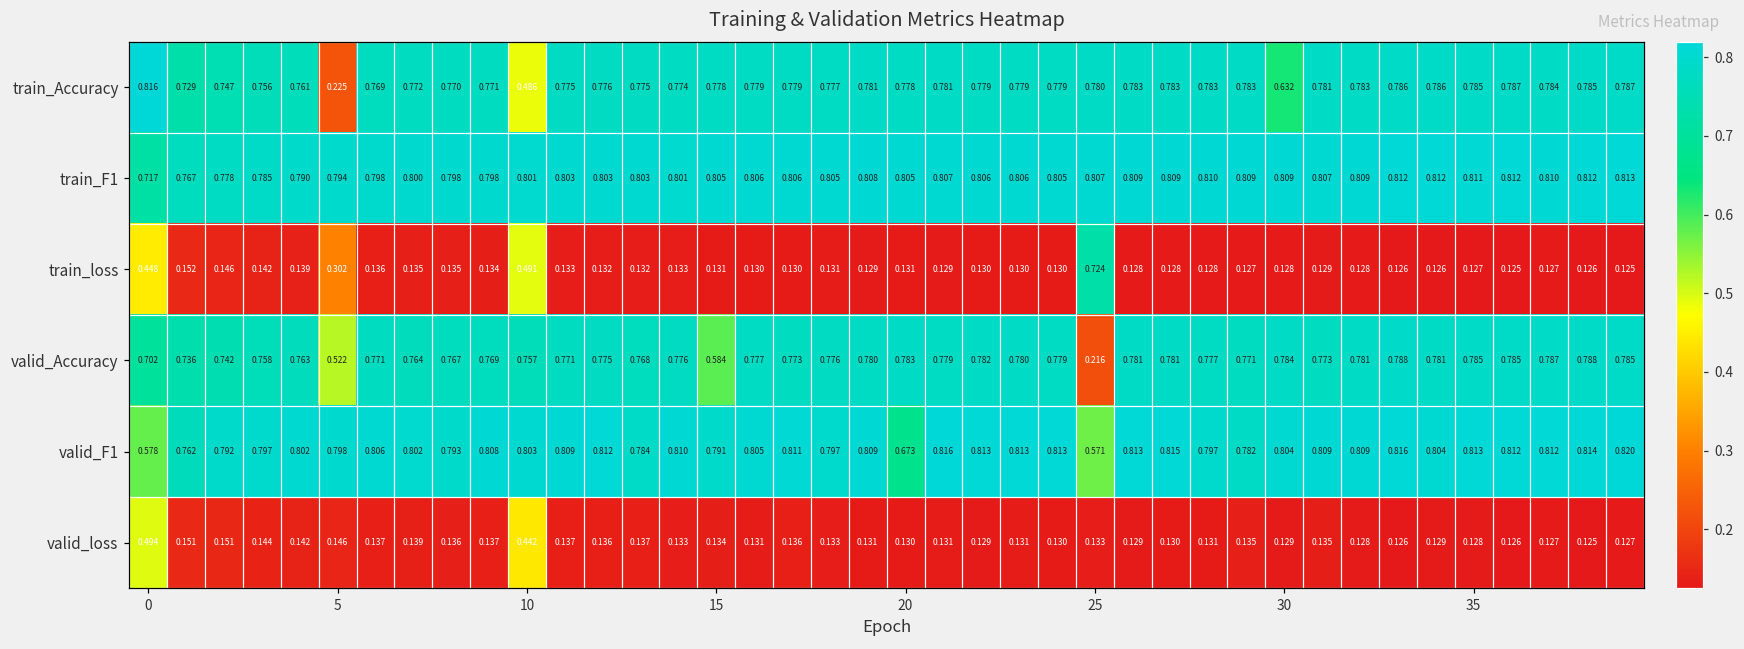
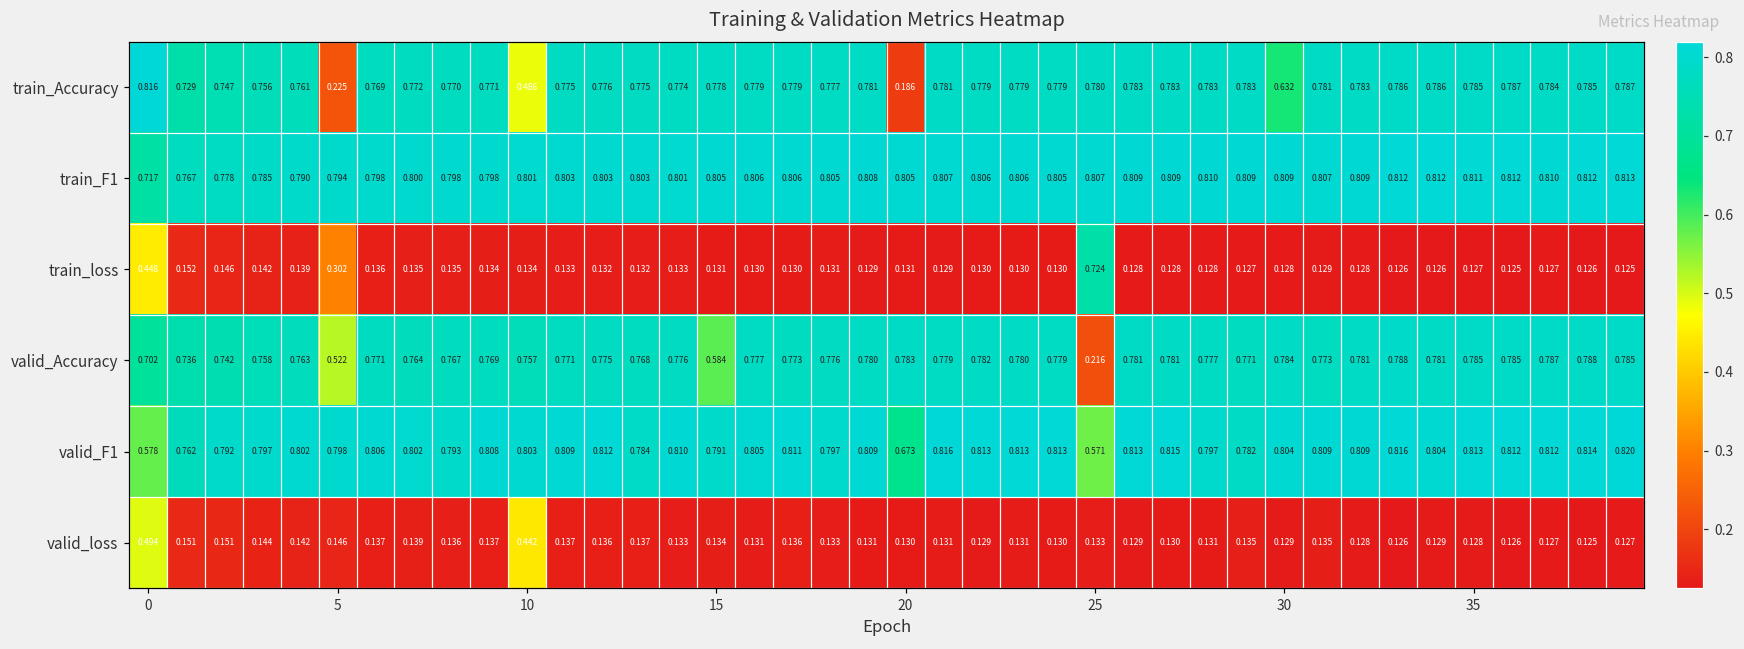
train_Accuracy, 20: 0.778 -> 0.186
train_loss, 10: 0.491 -> 0.134
